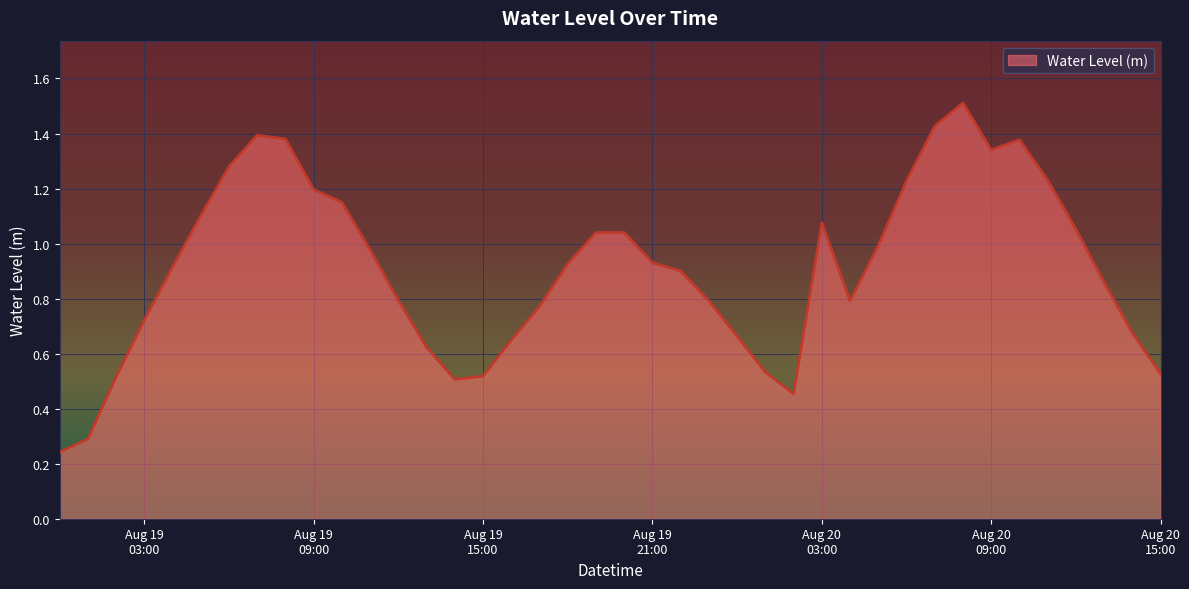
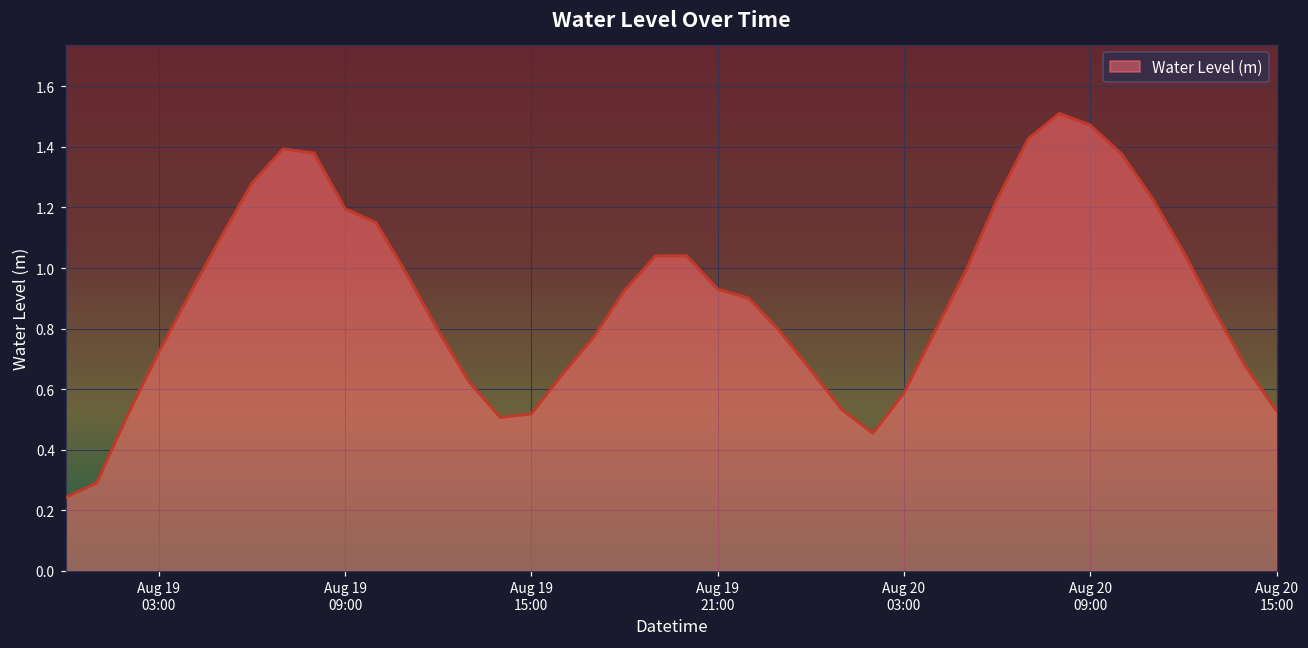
Aug 20 03:00: 1.08 -> 0.59
Aug 20 09:00: 1.34 -> 1.47
